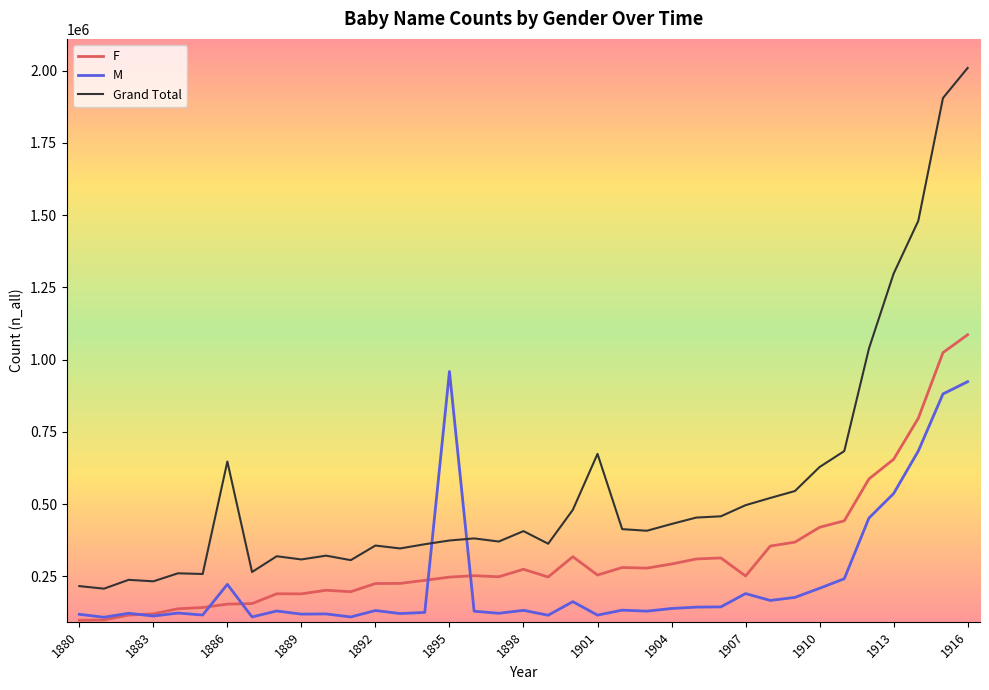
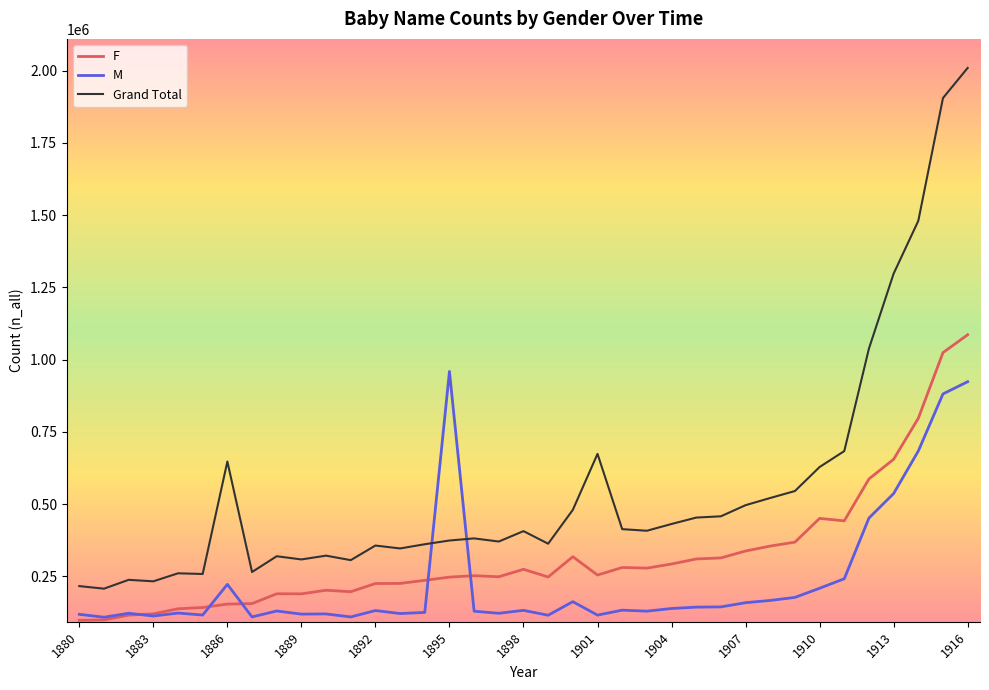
F, 1907: 250000 -> 340000
M, 1907: 190000 -> 160000
F, 1910: 420000 -> 450000
